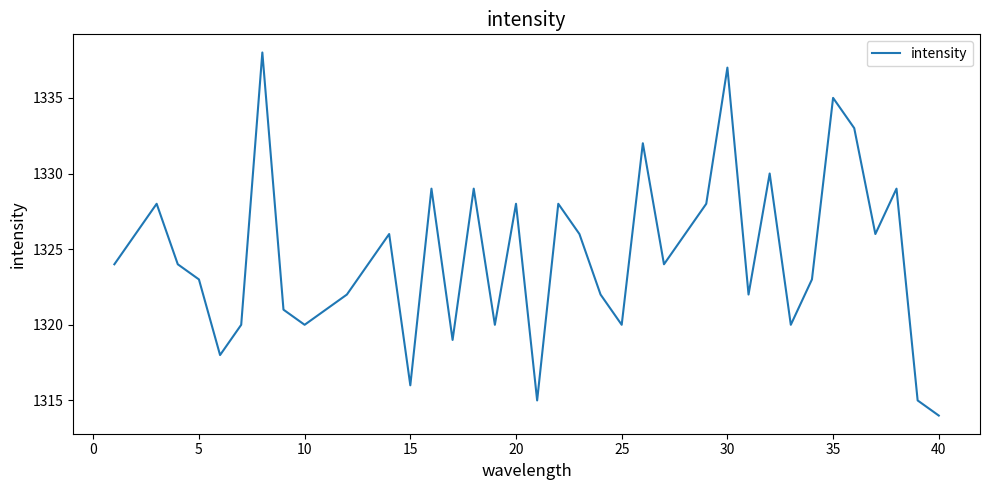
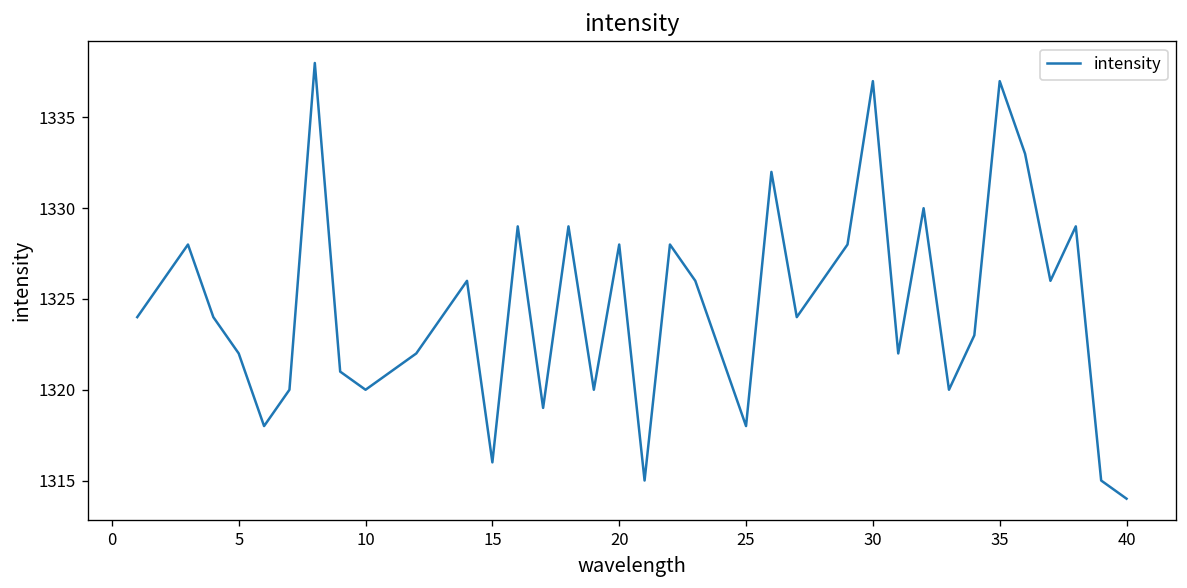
5: 1323 -> 1322
25: 1320 -> 1318
35: 1335 -> 1337
